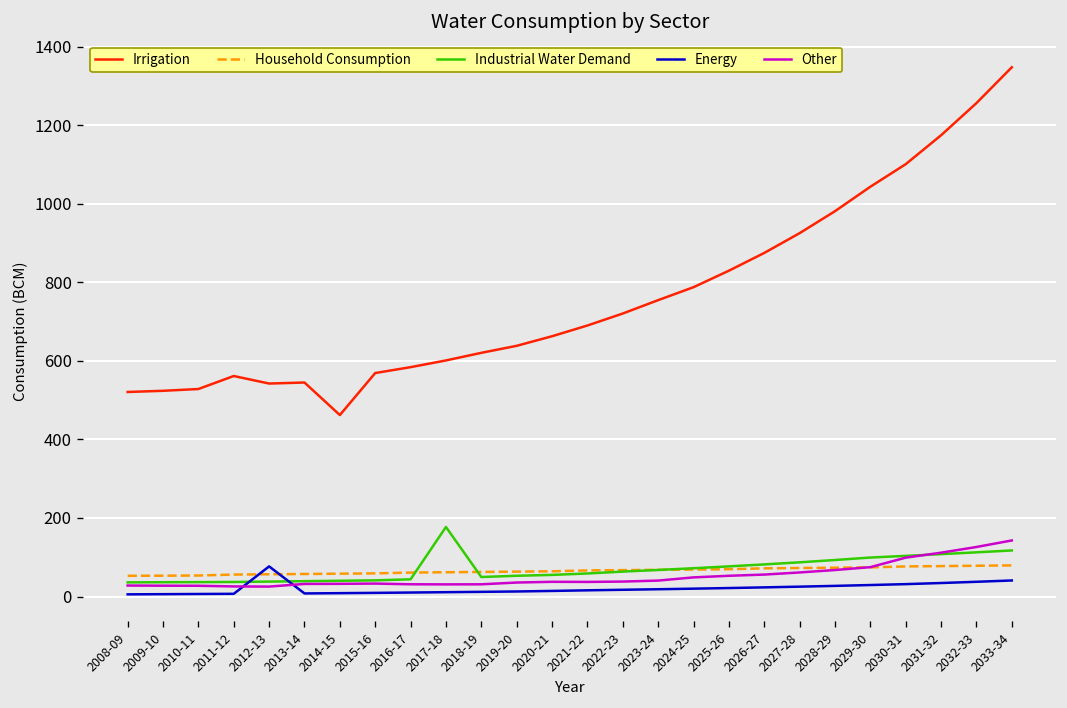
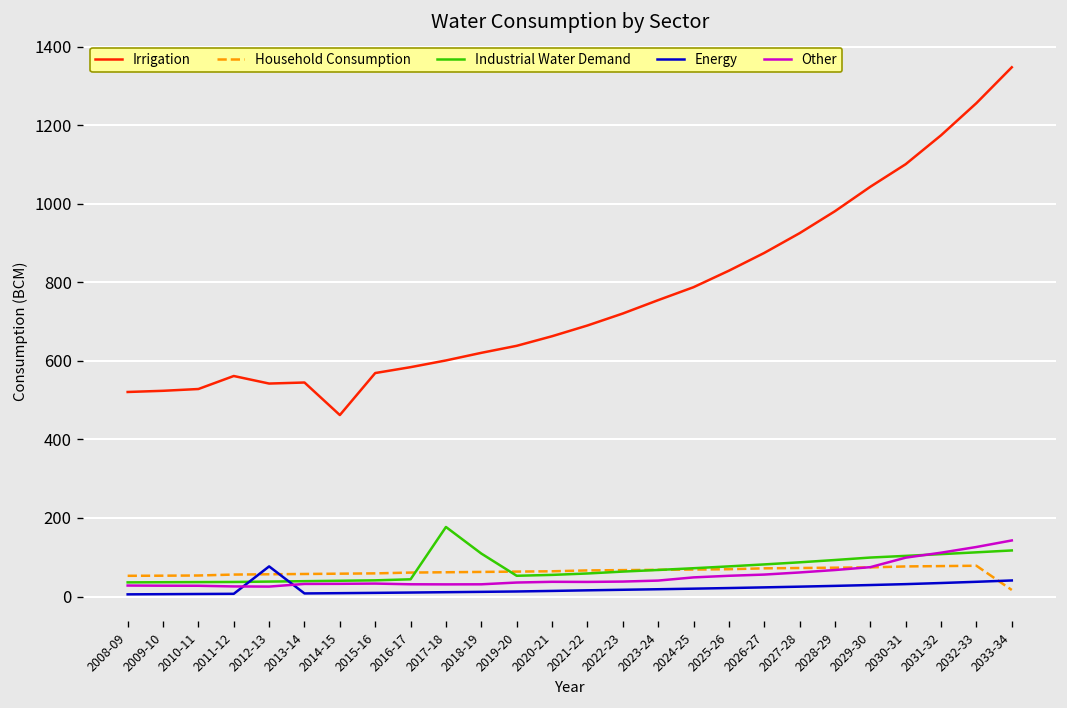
Industrial Water Demand, 2018-19: 50 -> 110
Household Consumption, 2033-34: 80 -> 20
